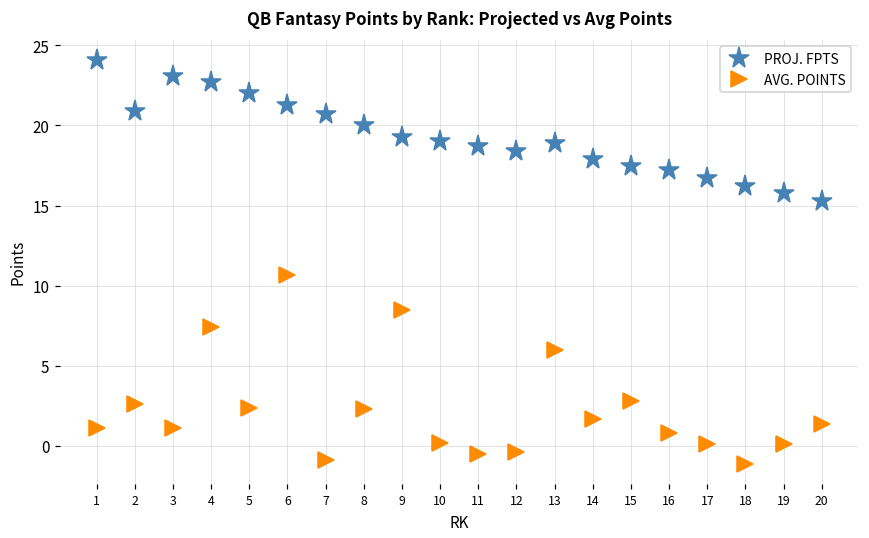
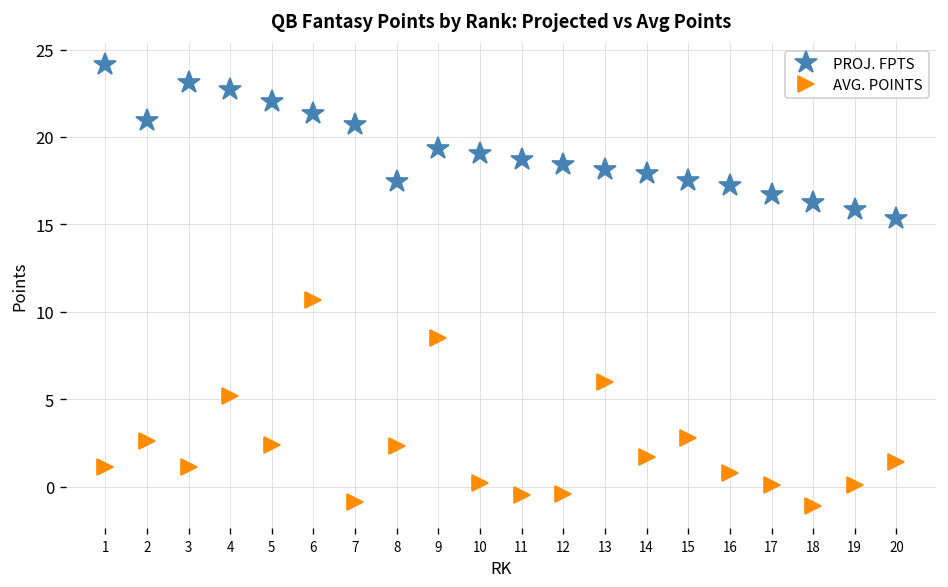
AVG. POINTS, 4: 7.4 -> 5.2
PROJ. FPTS, 8: 20.0 -> 17.4
PROJ. FPTS, 13: 18.9 -> 18.1
